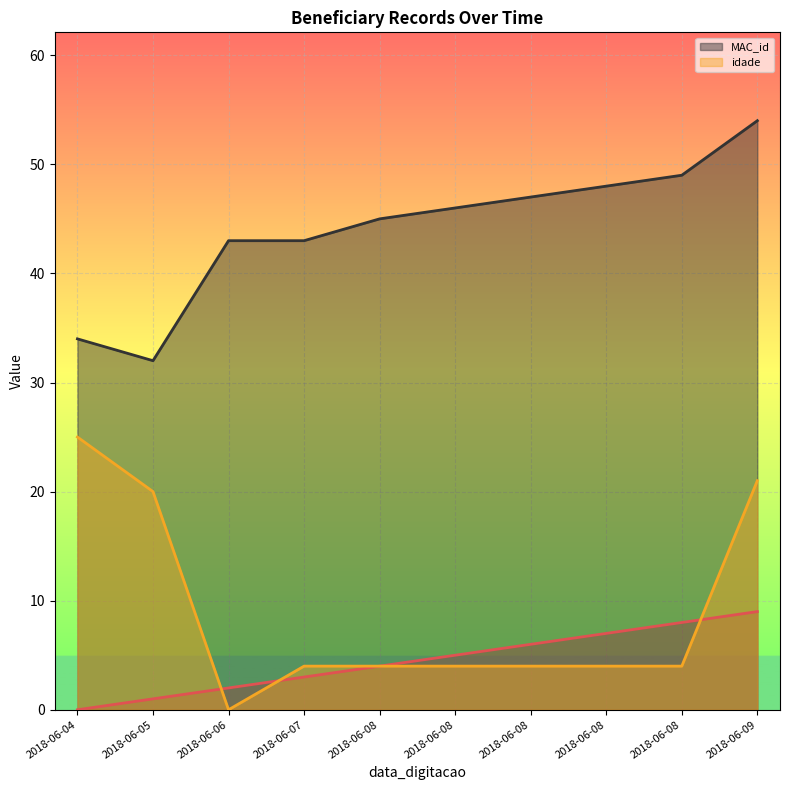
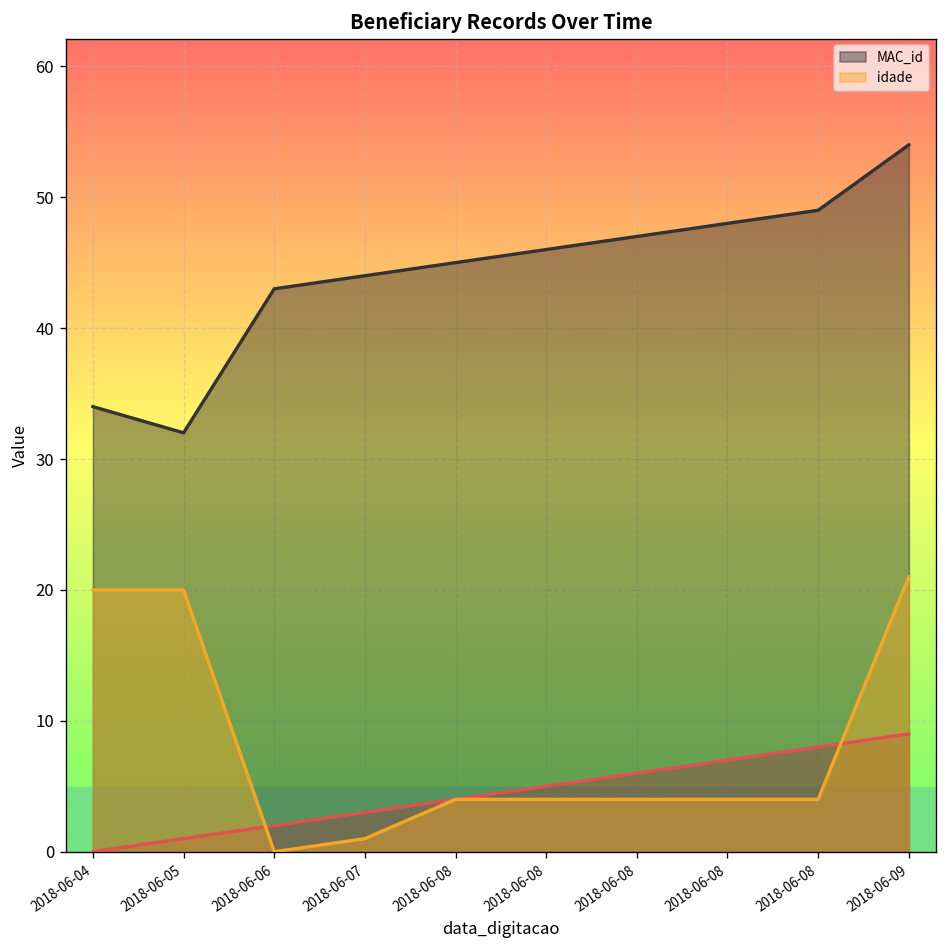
idade, 2018-06-04: 25 -> 20
MAC_id, 2018-06-07: 43 -> 44
idade, 2018-06-07: 4 -> 1
